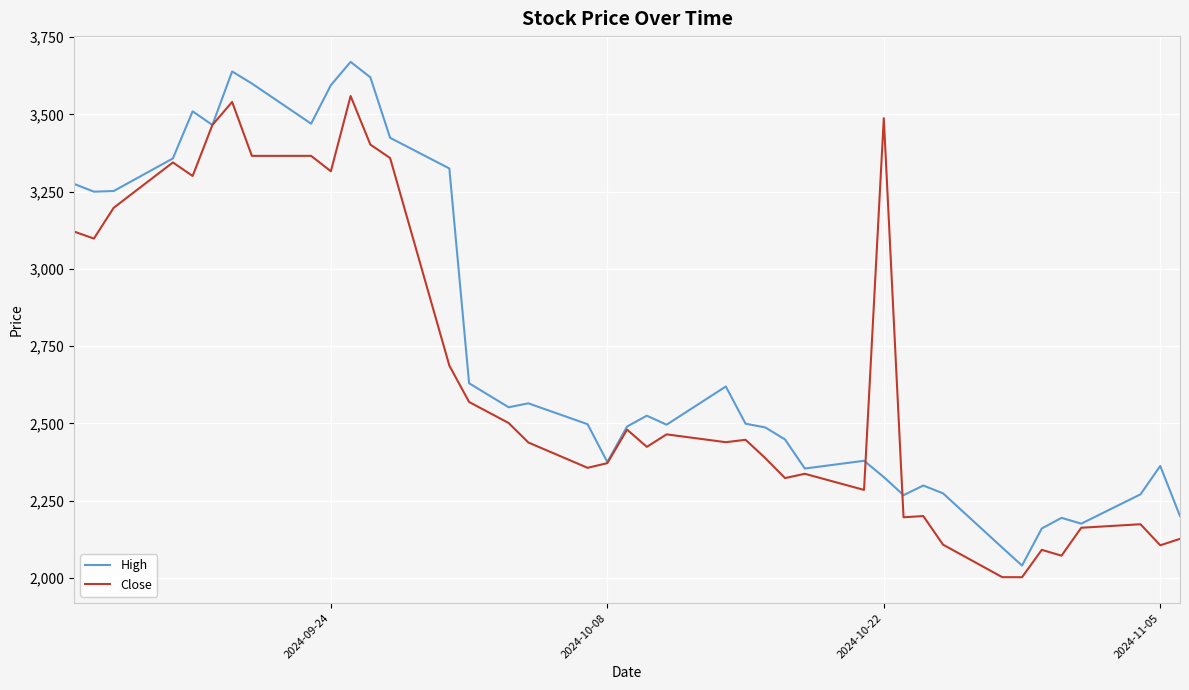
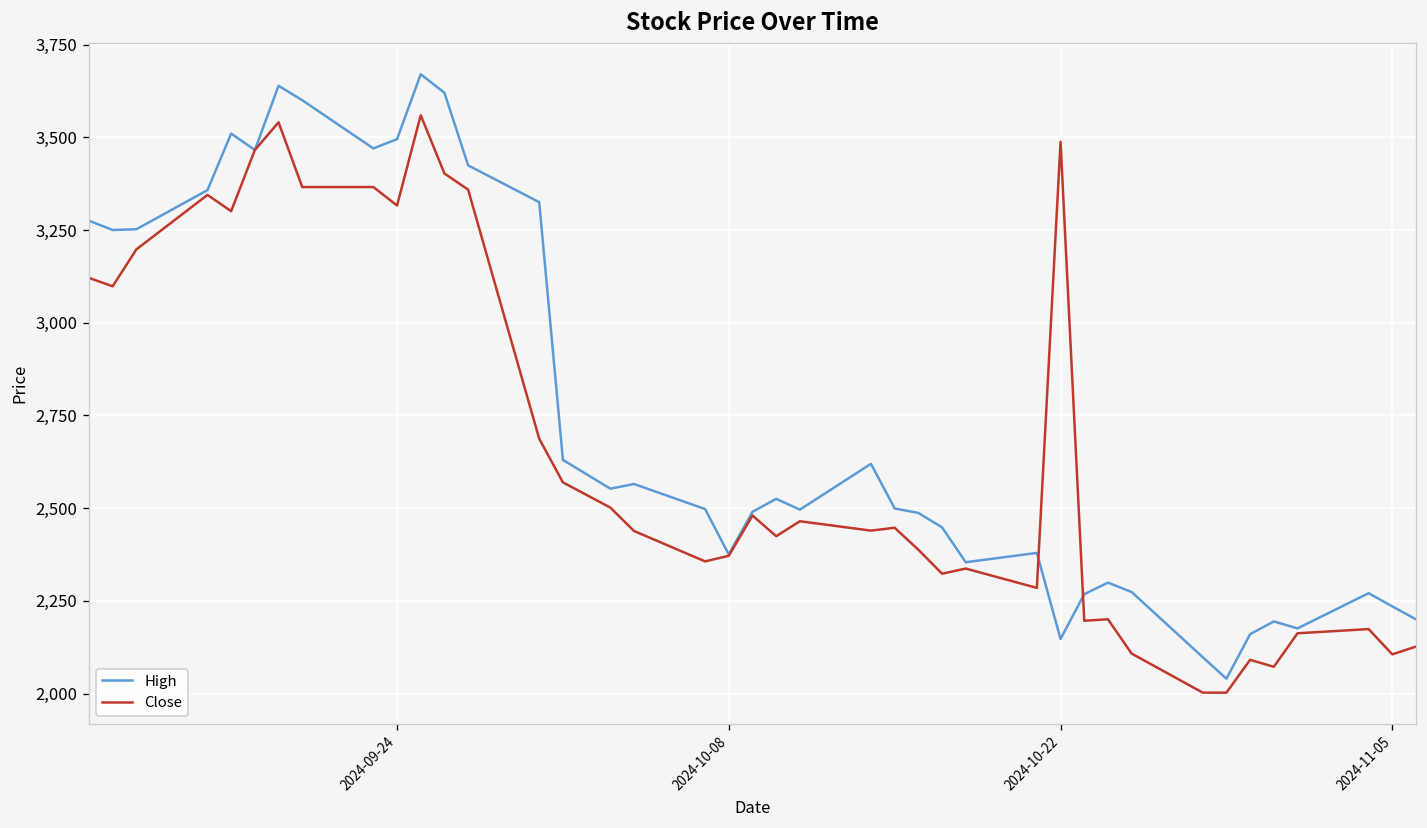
High, 2024-09-24: 3,590 -> 3,500
High, 2024-10-22: 2,330 -> 2,150
High, 2024-11-05: 2,360 -> 2,240
